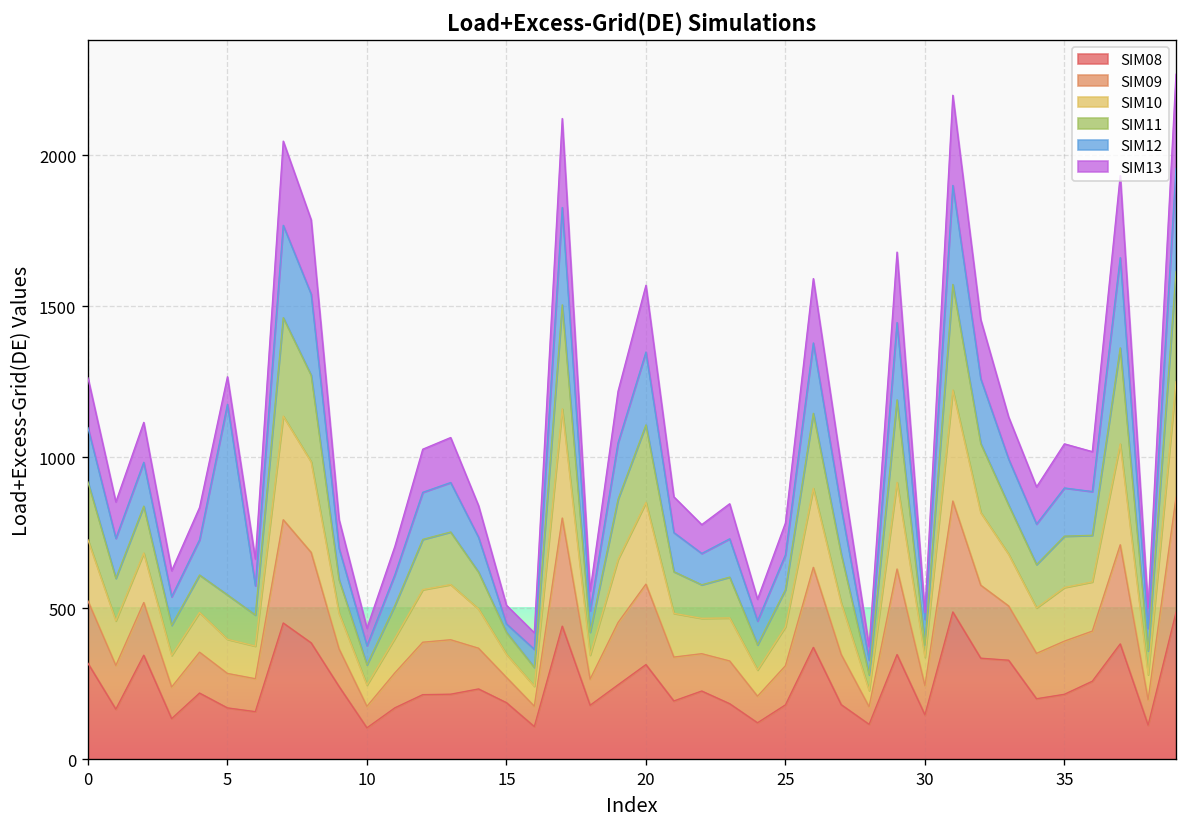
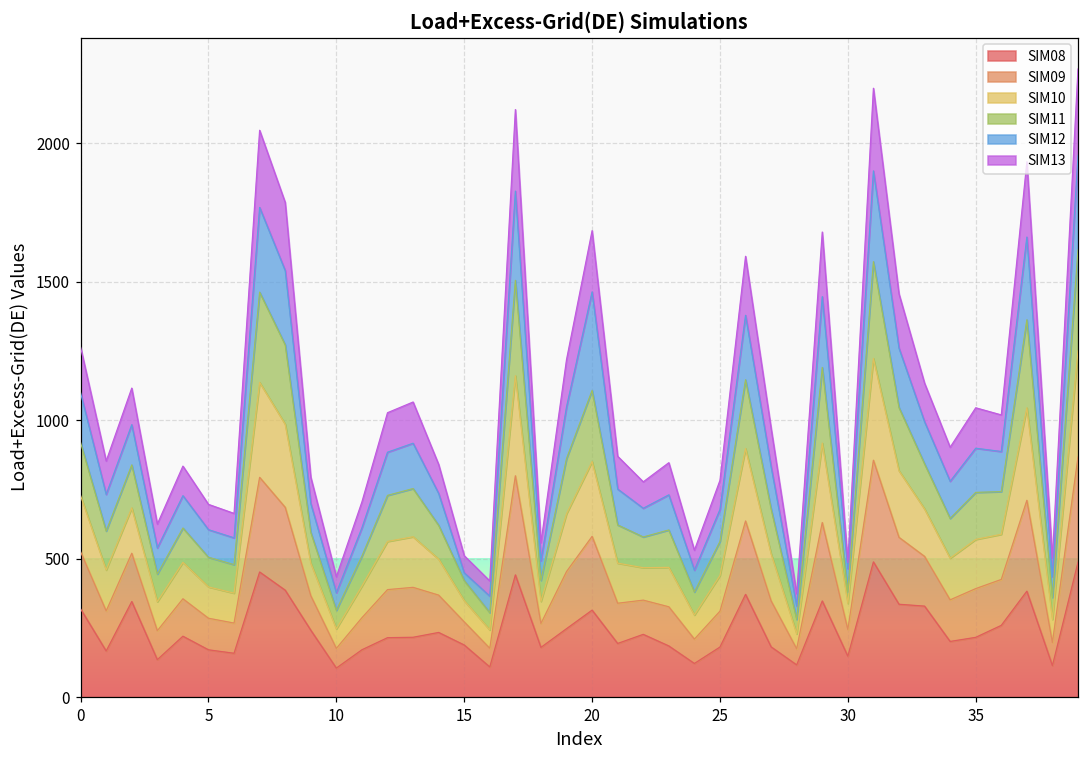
SIM11, 5: 150 -> 110
SIM12, 5: 630 -> 100
SIM12, 20: 240 -> 360
